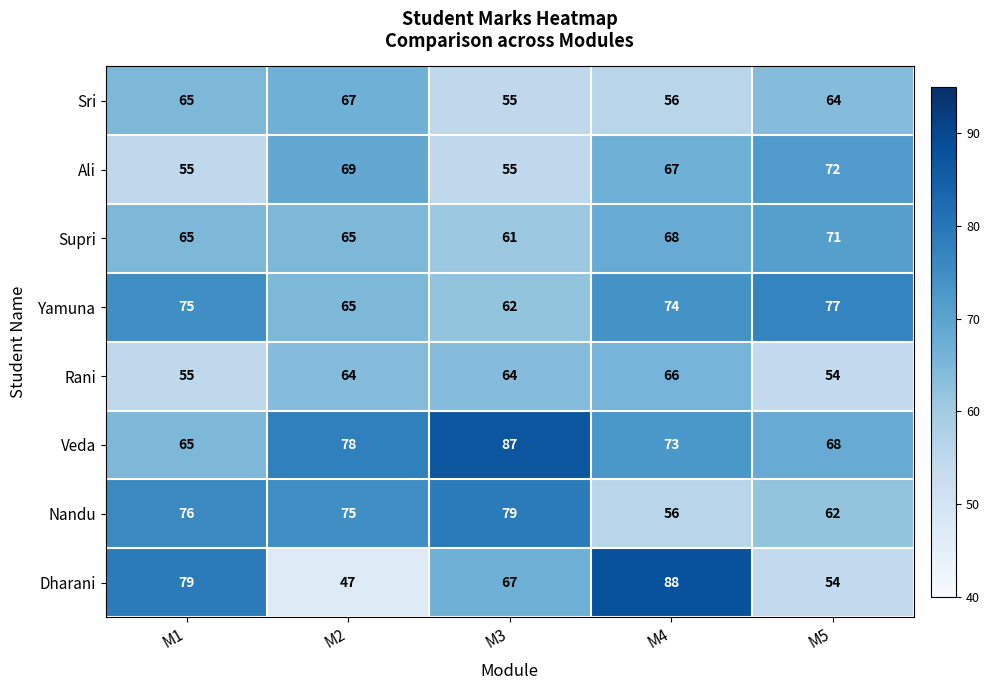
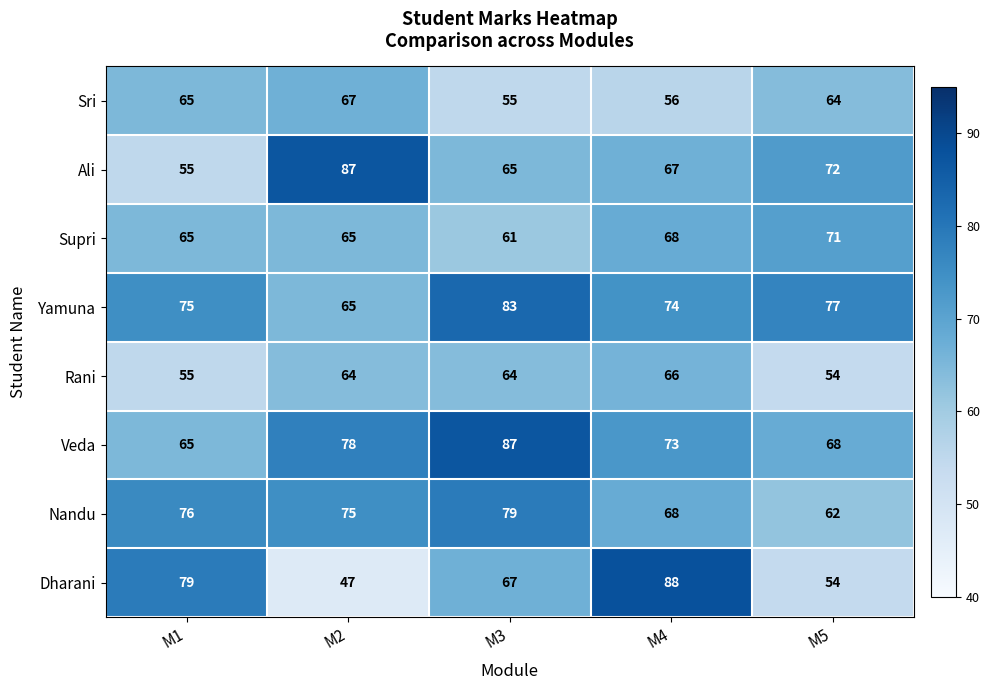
Ali, M2: 69 -> 87
Ali, M3: 55 -> 65
Yamuna, M3: 62 -> 83
Nandu, M4: 56 -> 68
